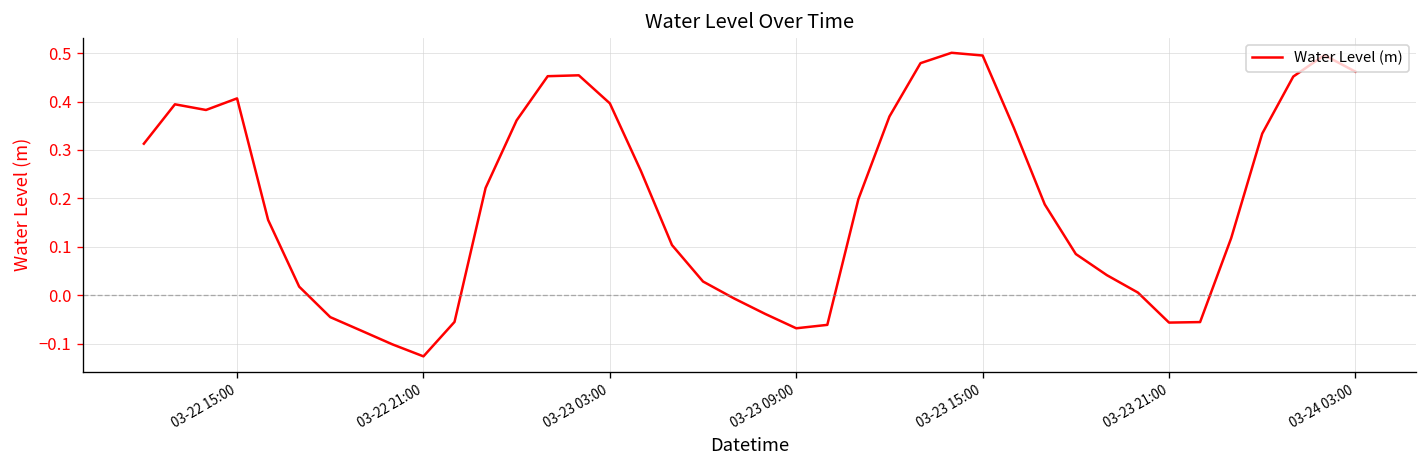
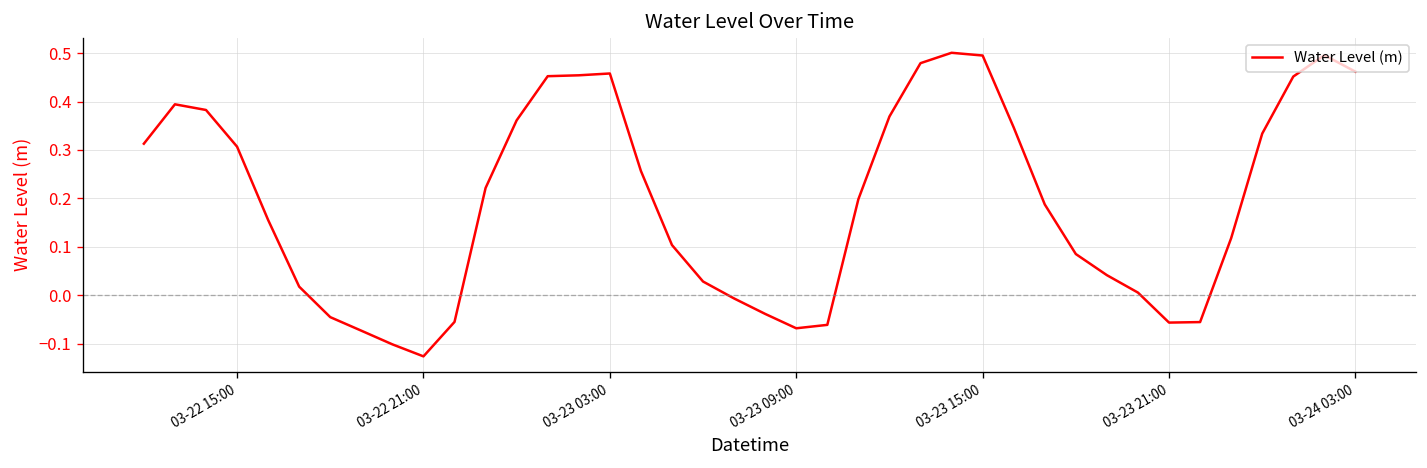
03-22 15:00: 0.41 -> 0.31
03-23 03:00: 0.40 -> 0.46
